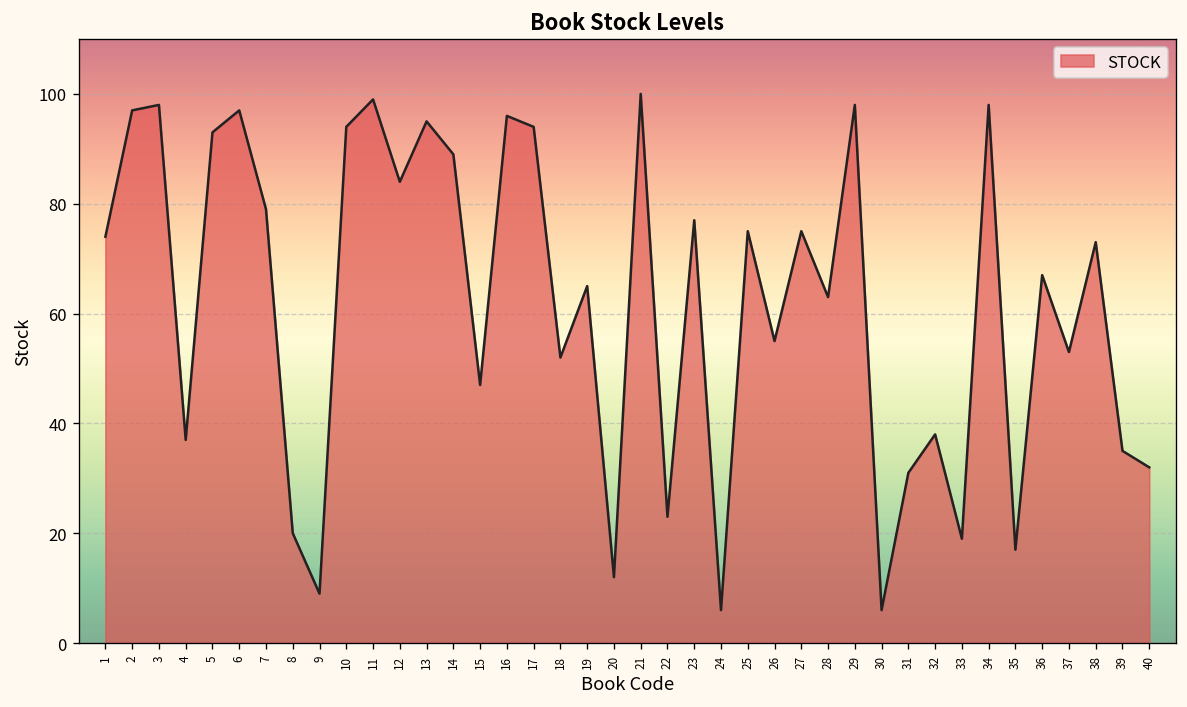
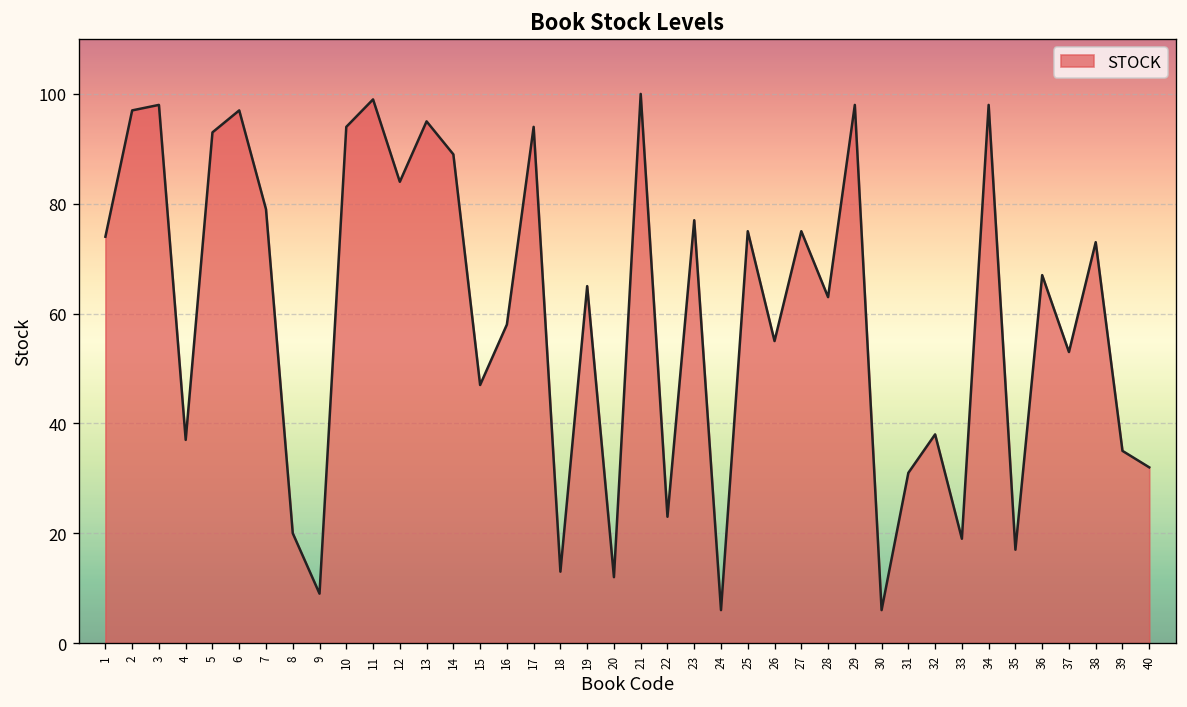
16: 96 -> 58
18: 52 -> 13
